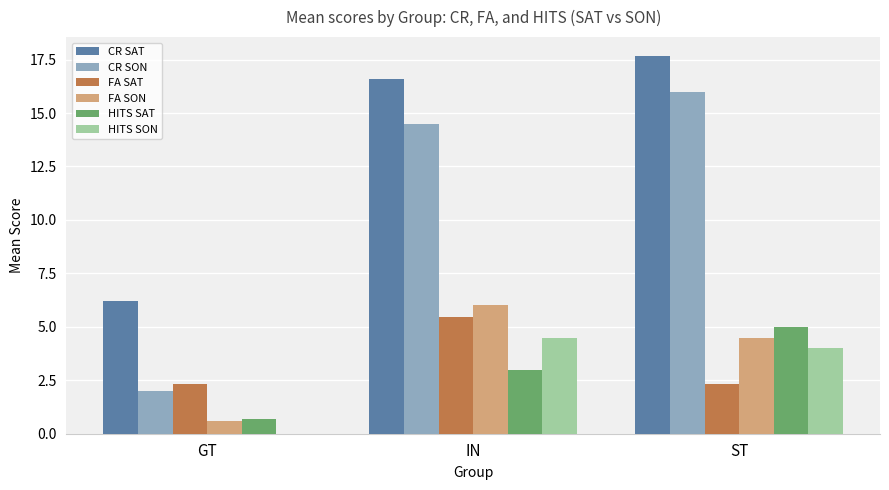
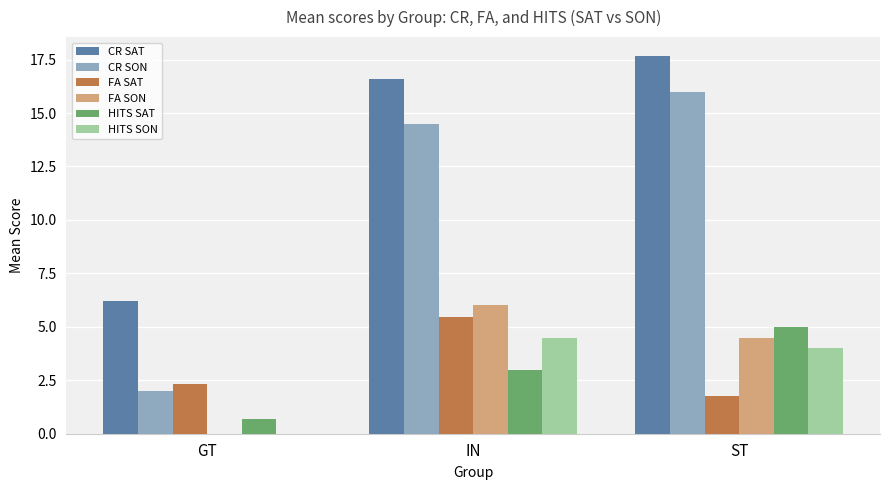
FA SON, GT: 0.6 -> 0.0
FA SAT, ST: 2.3 -> 1.8
